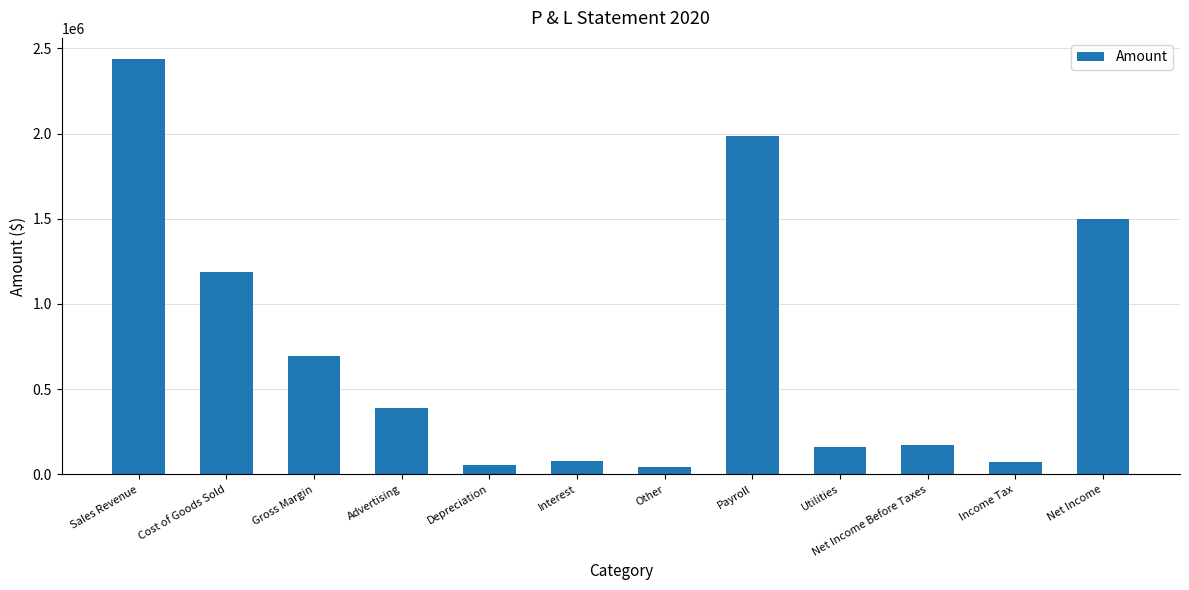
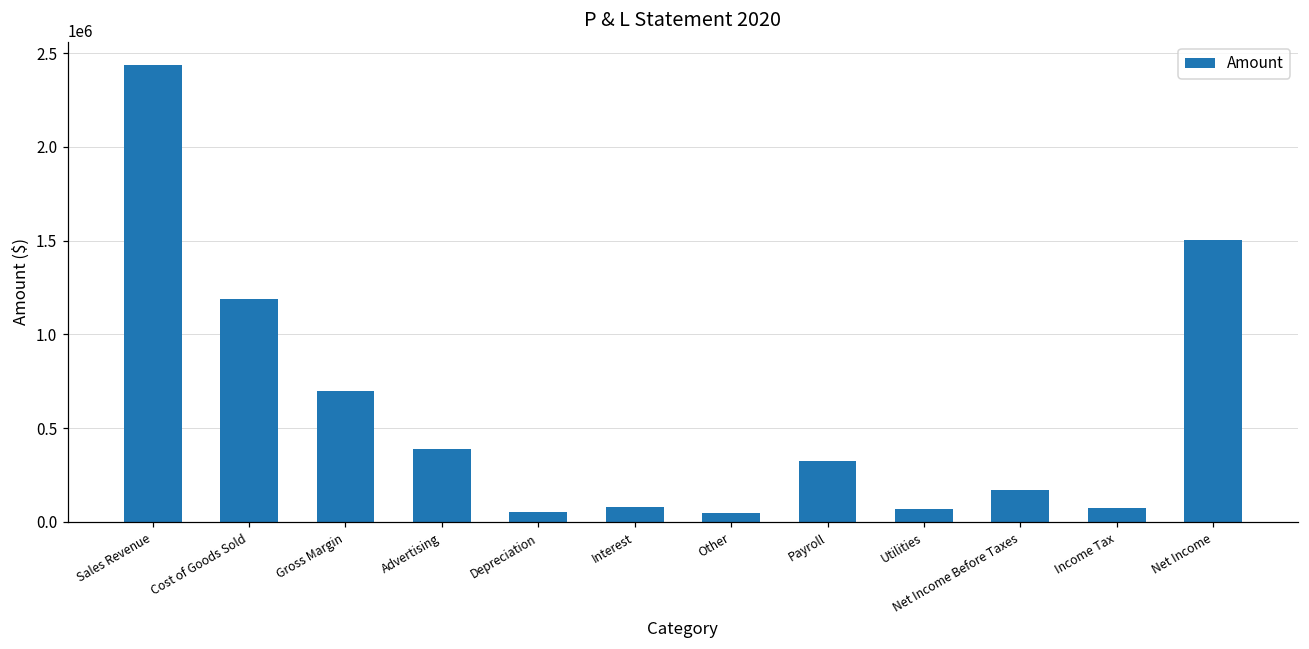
Payroll: 1980000 -> 320000
Utilities: 160000 -> 70000
